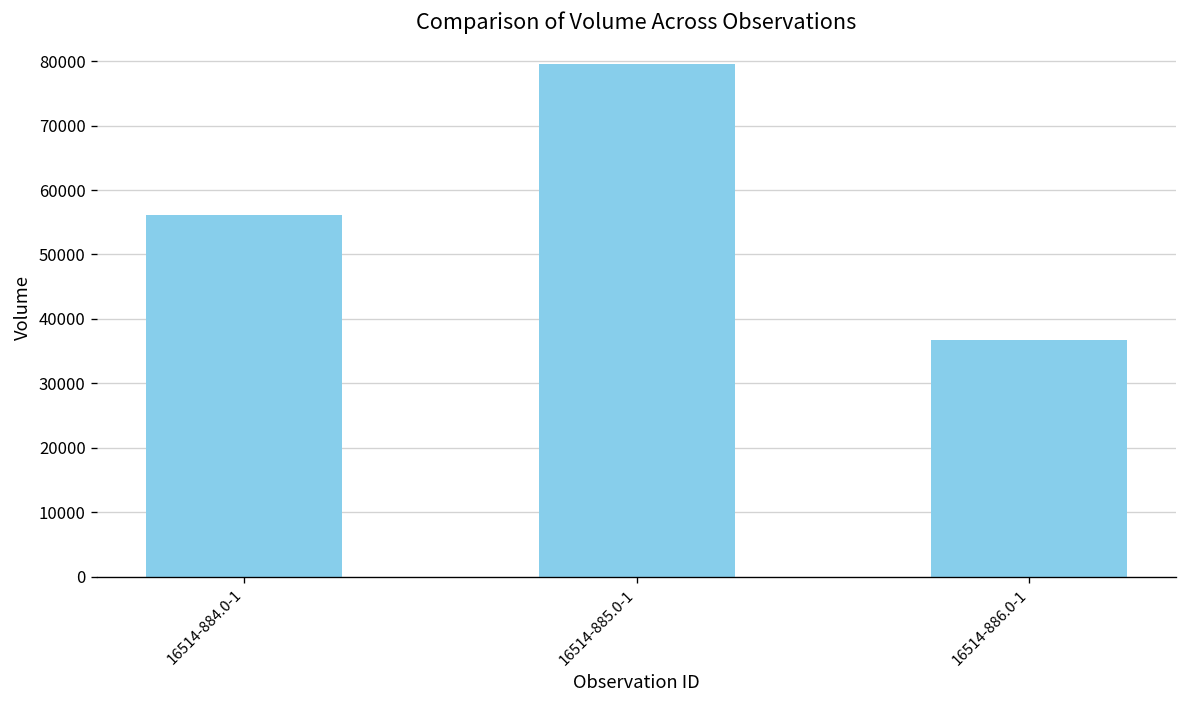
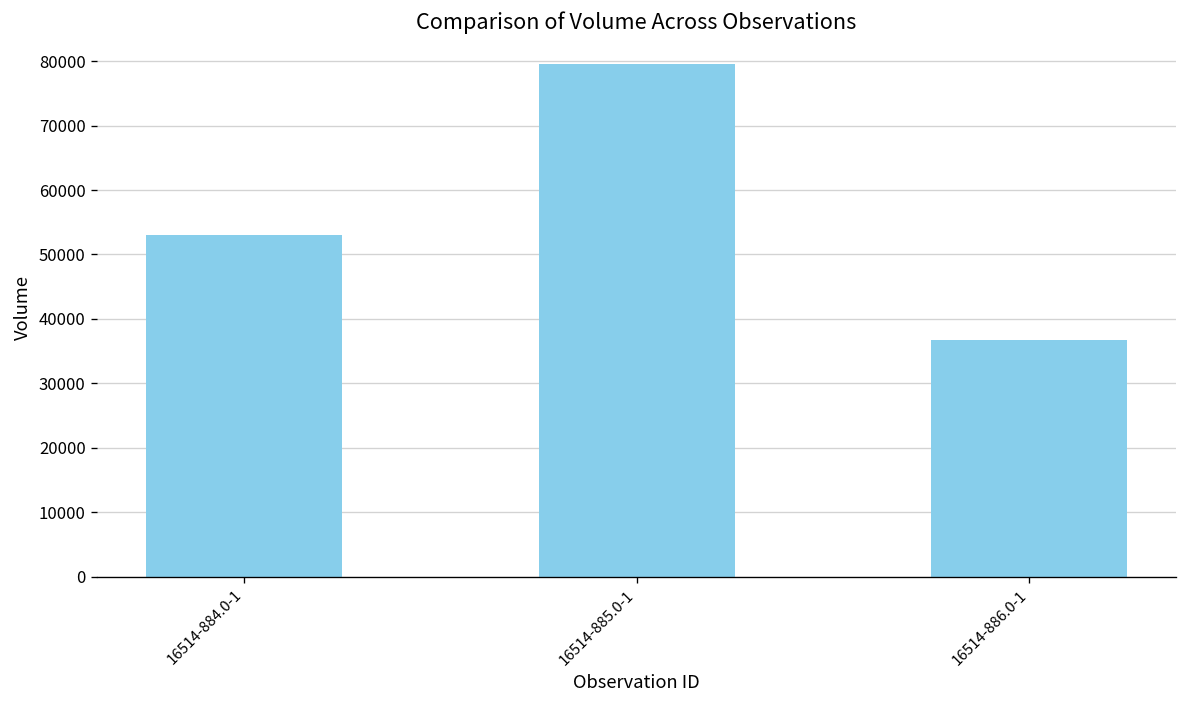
16514-884.0-1: 56000 -> 53000
